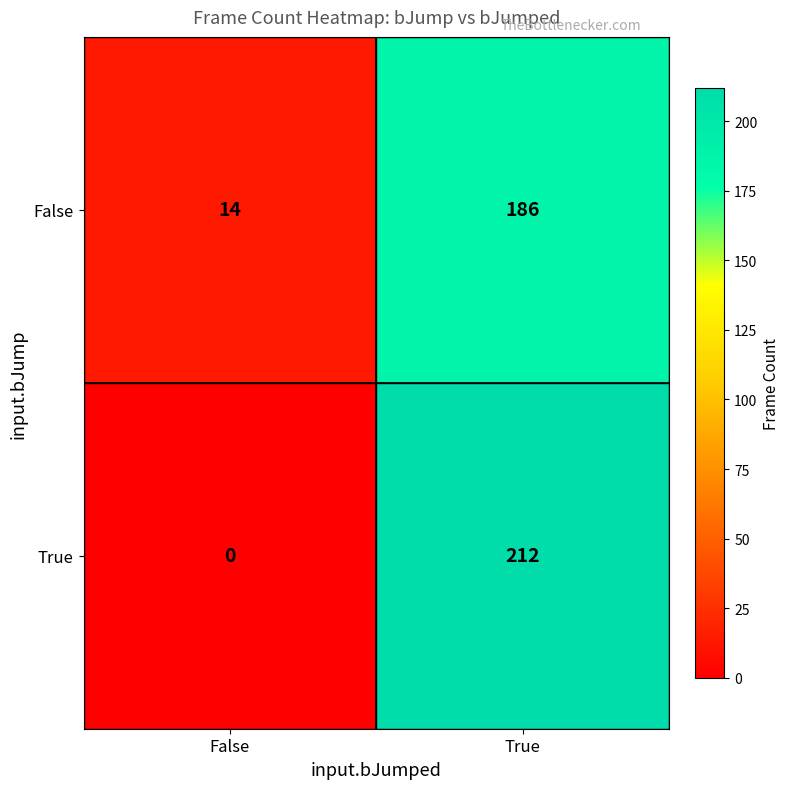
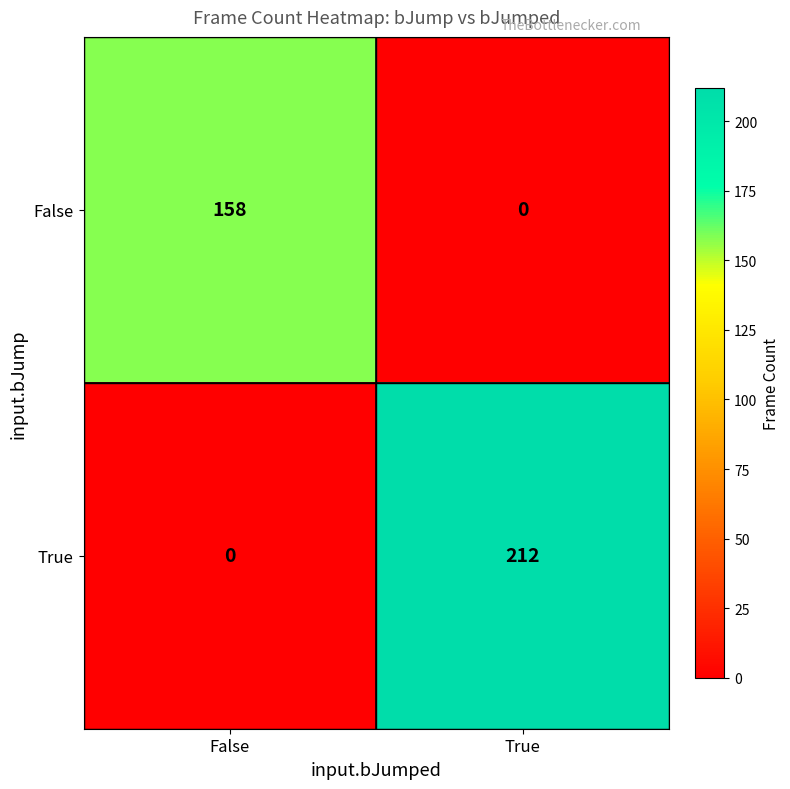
False, False: 14 -> 158
False, True: 186 -> 0
